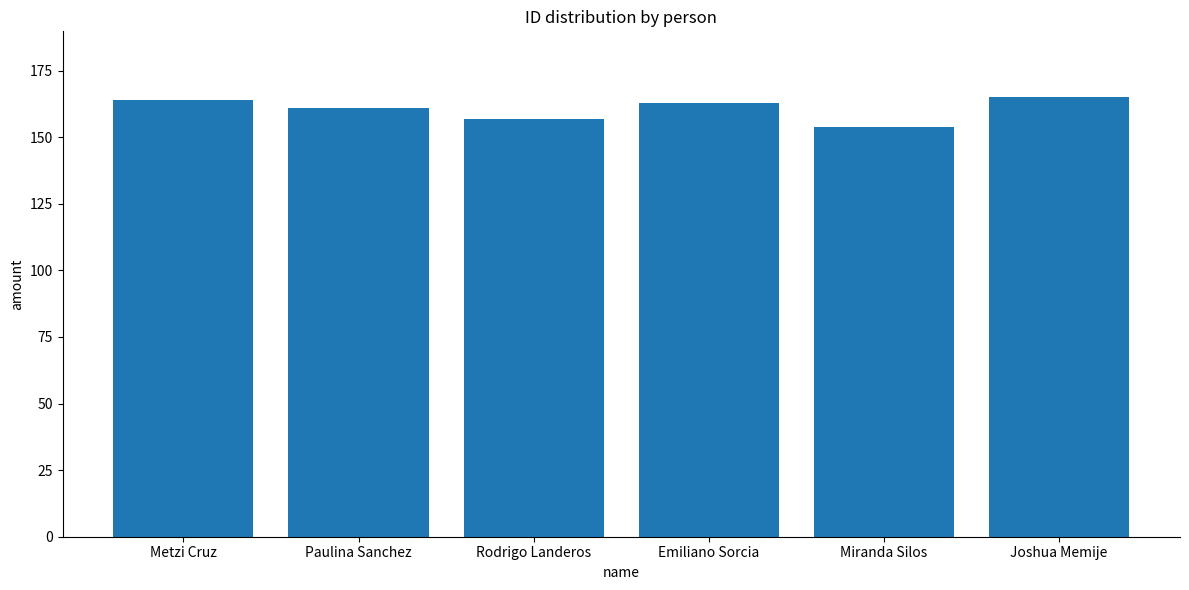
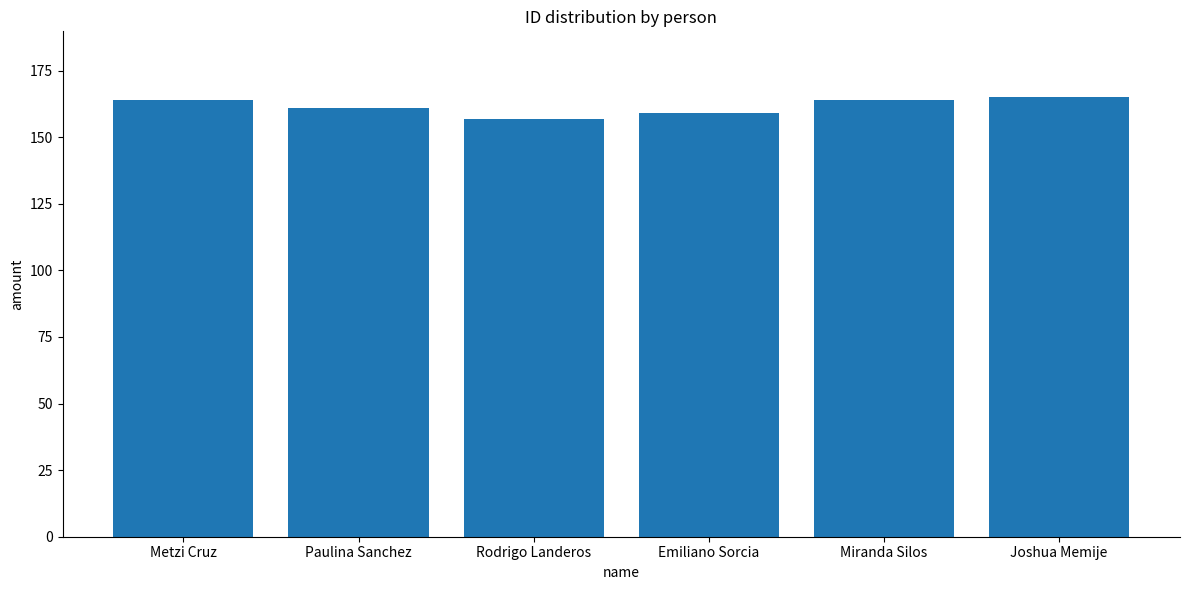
Emiliano Sorcia: 163 -> 159
Miranda Silos: 154 -> 164
